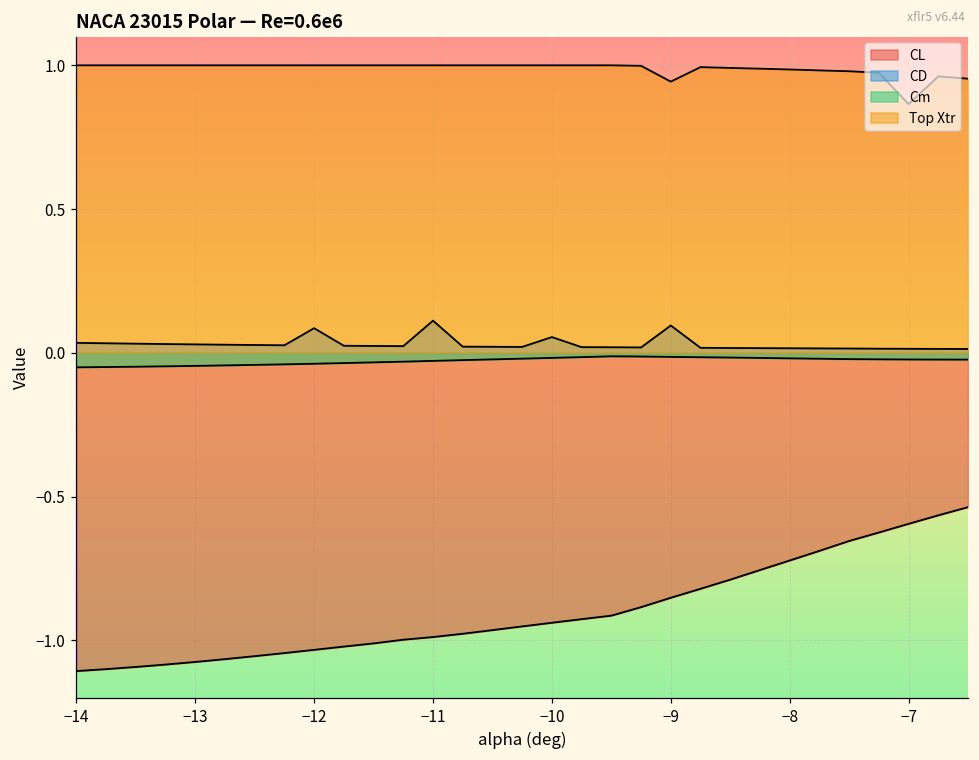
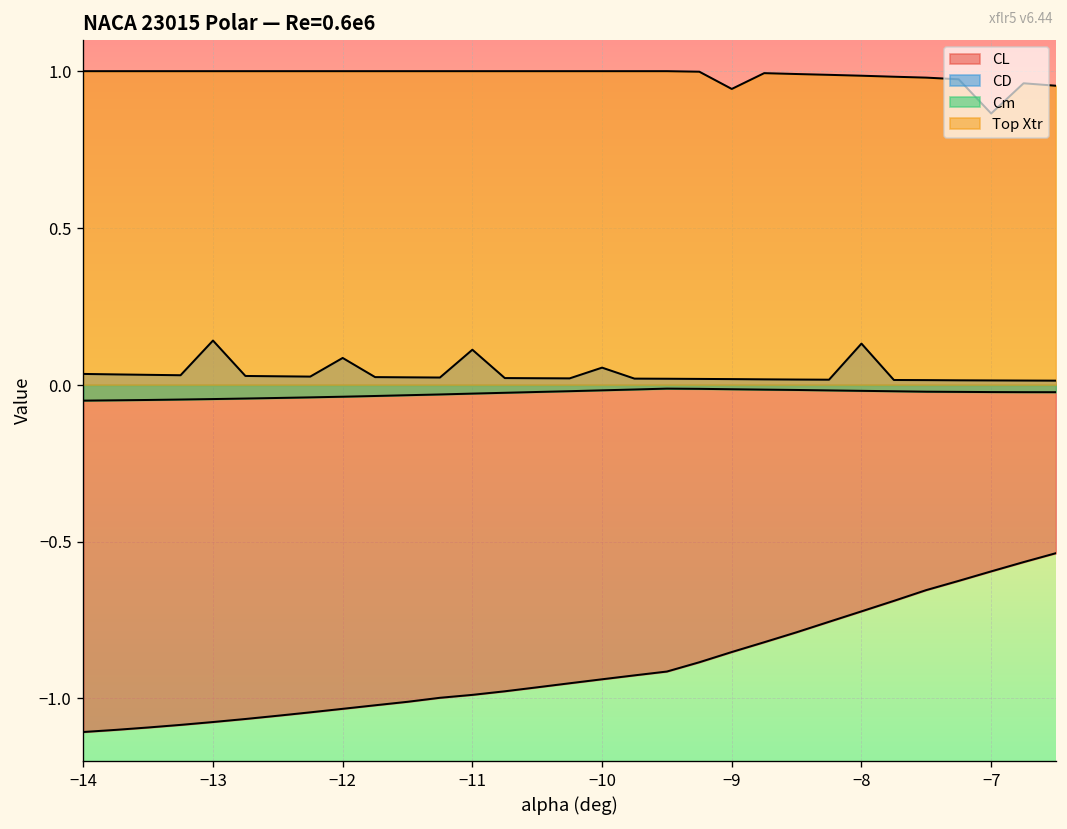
CD, −13: 0.03 -> 0.14
CD, −9: 0.10 -> 0.02
CD, −8: 0.02 -> 0.13
